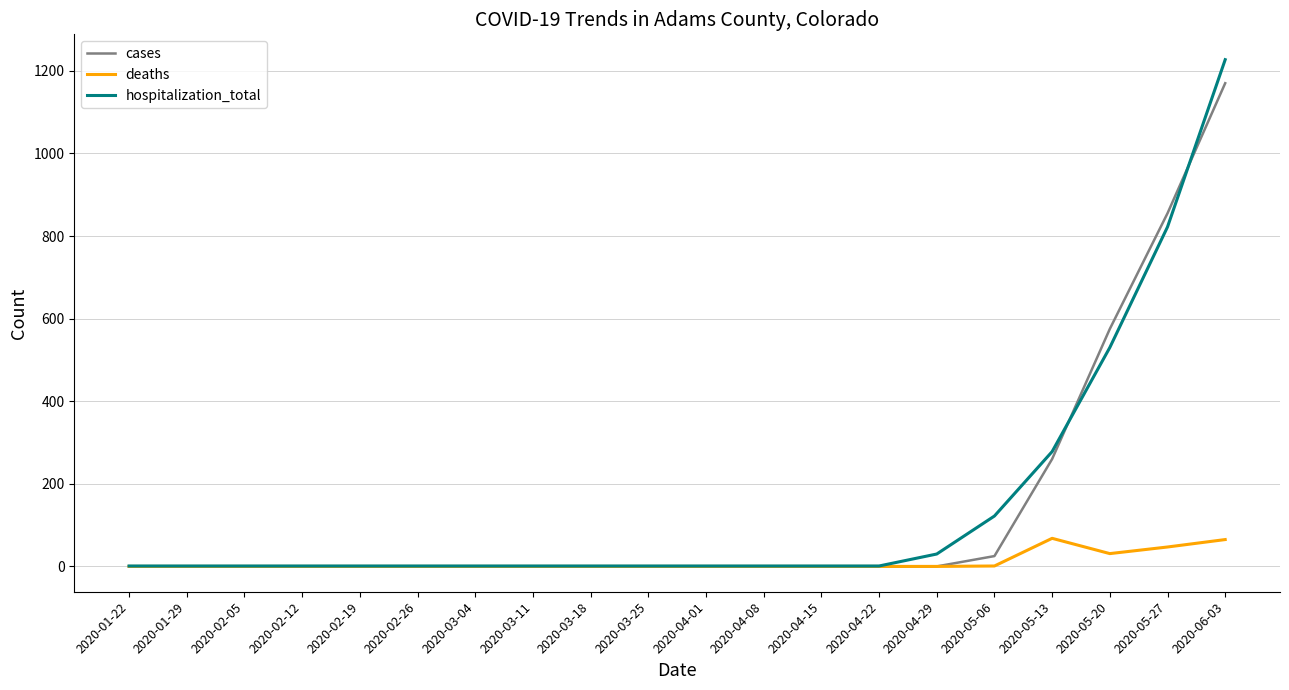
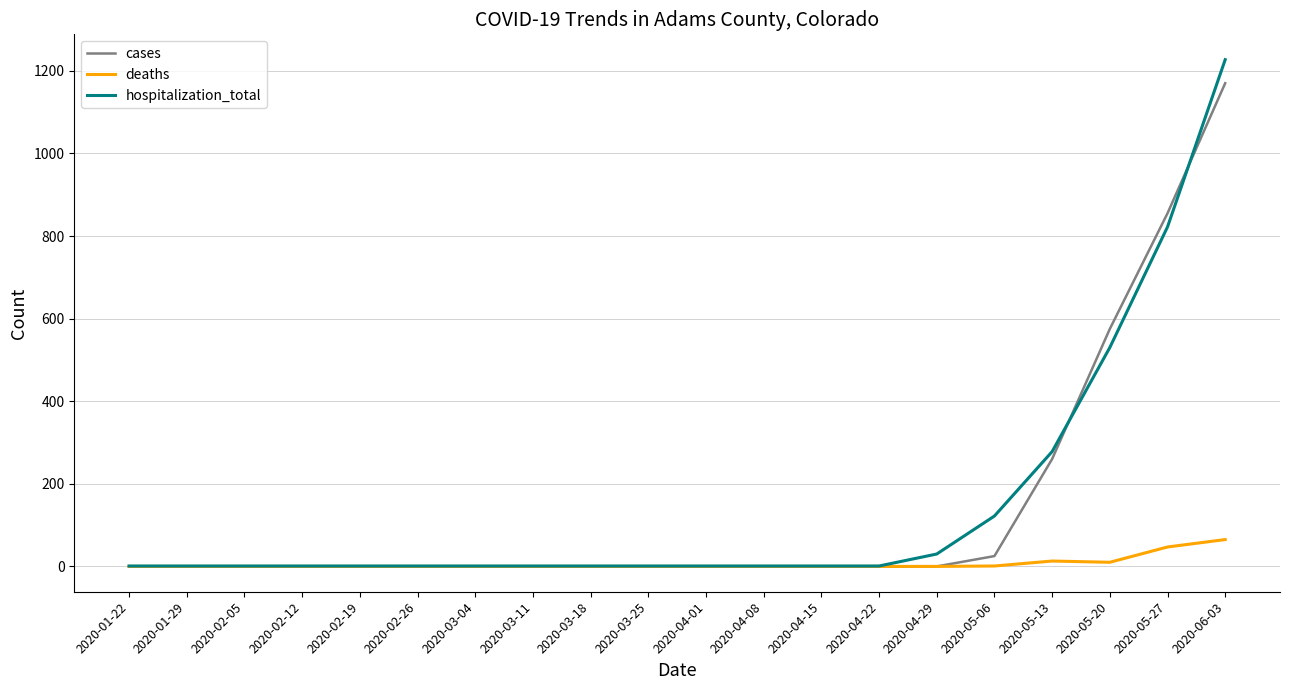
deaths, 2020-05-13: 70 -> 10
deaths, 2020-05-20: 30 -> 10
